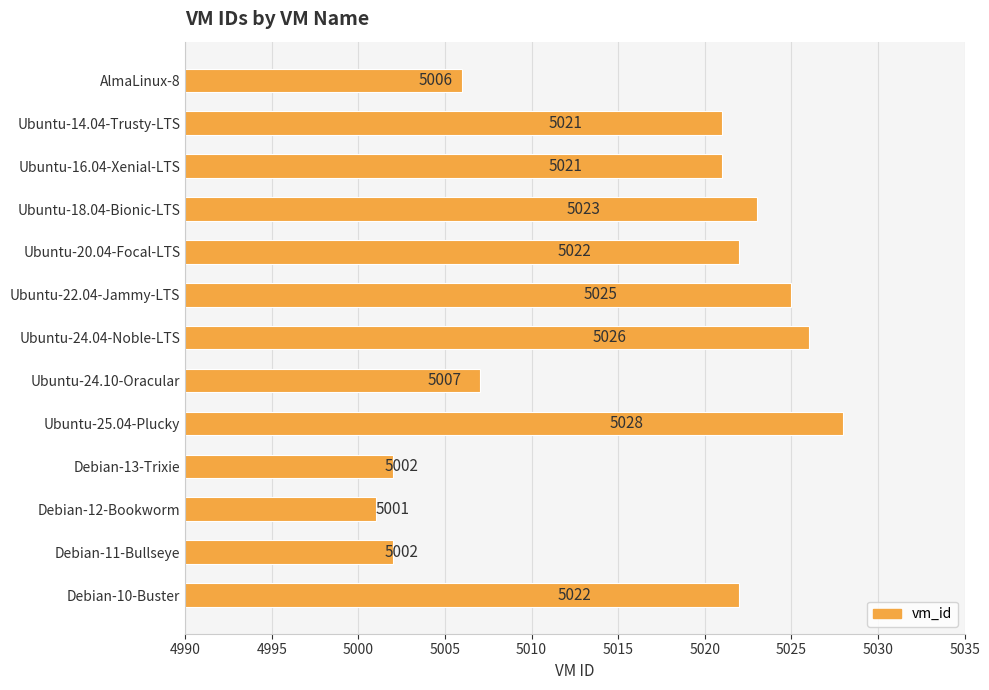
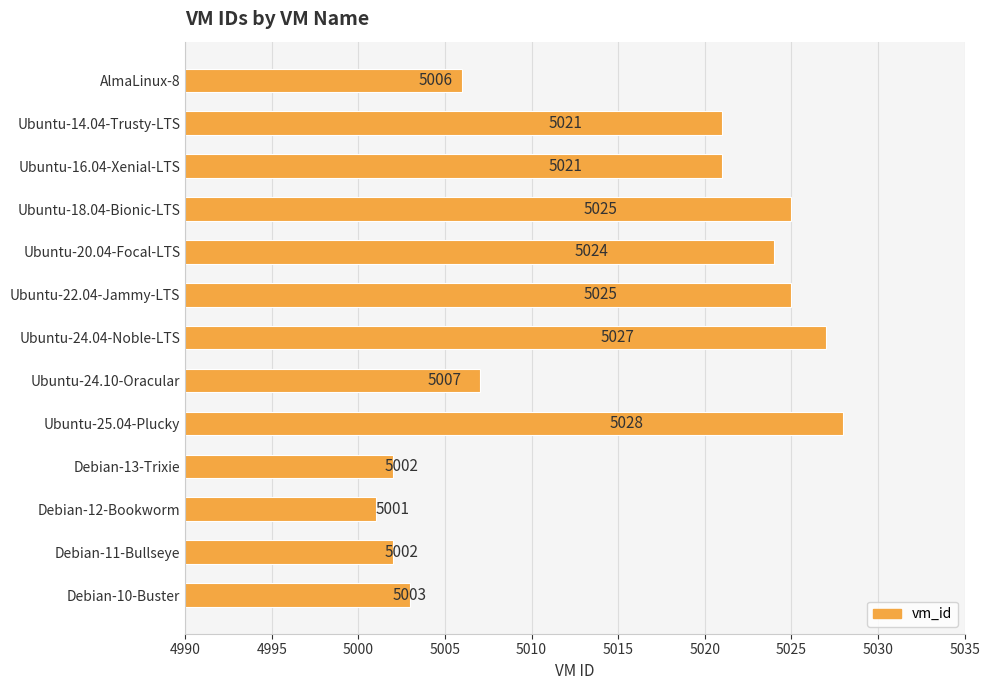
Ubuntu-18.04-Bionic-LTS: 5023 -> 5025
Ubuntu-20.04-Focal-LTS: 5022 -> 5024
Ubuntu-24.04-Noble-LTS: 5026 -> 5027
Debian-10-Buster: 5022 -> 5003
